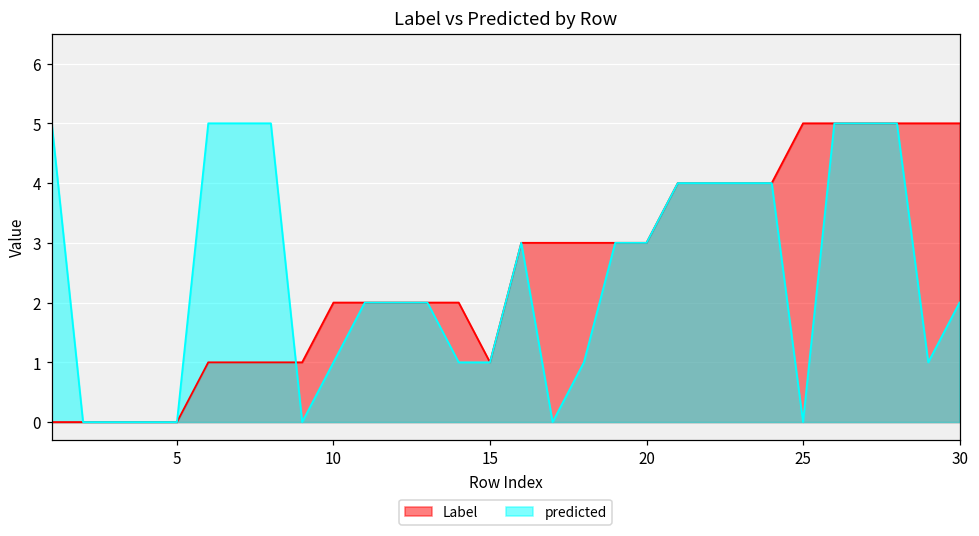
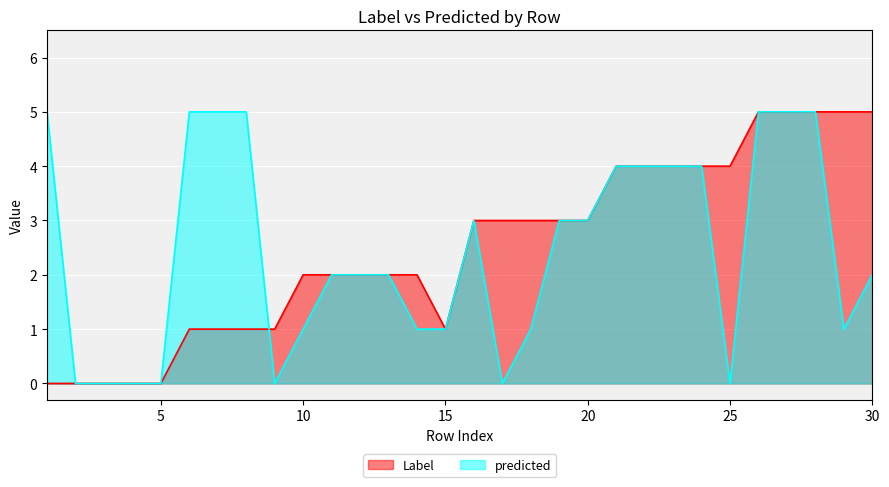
Label, 25: 5 -> 4
